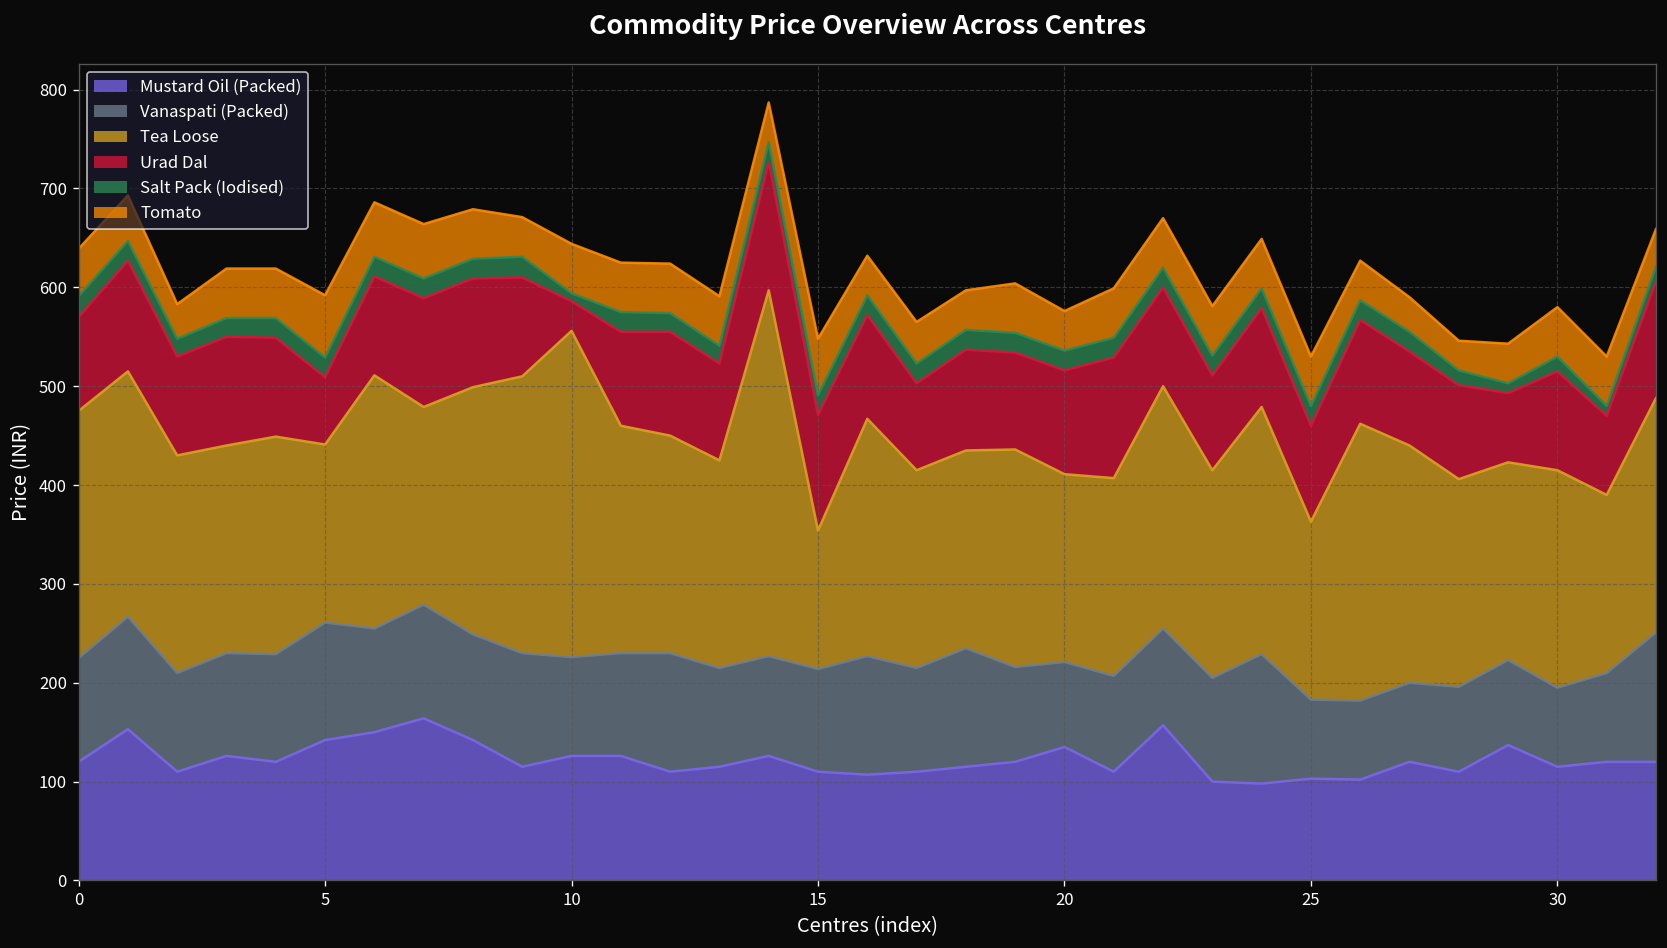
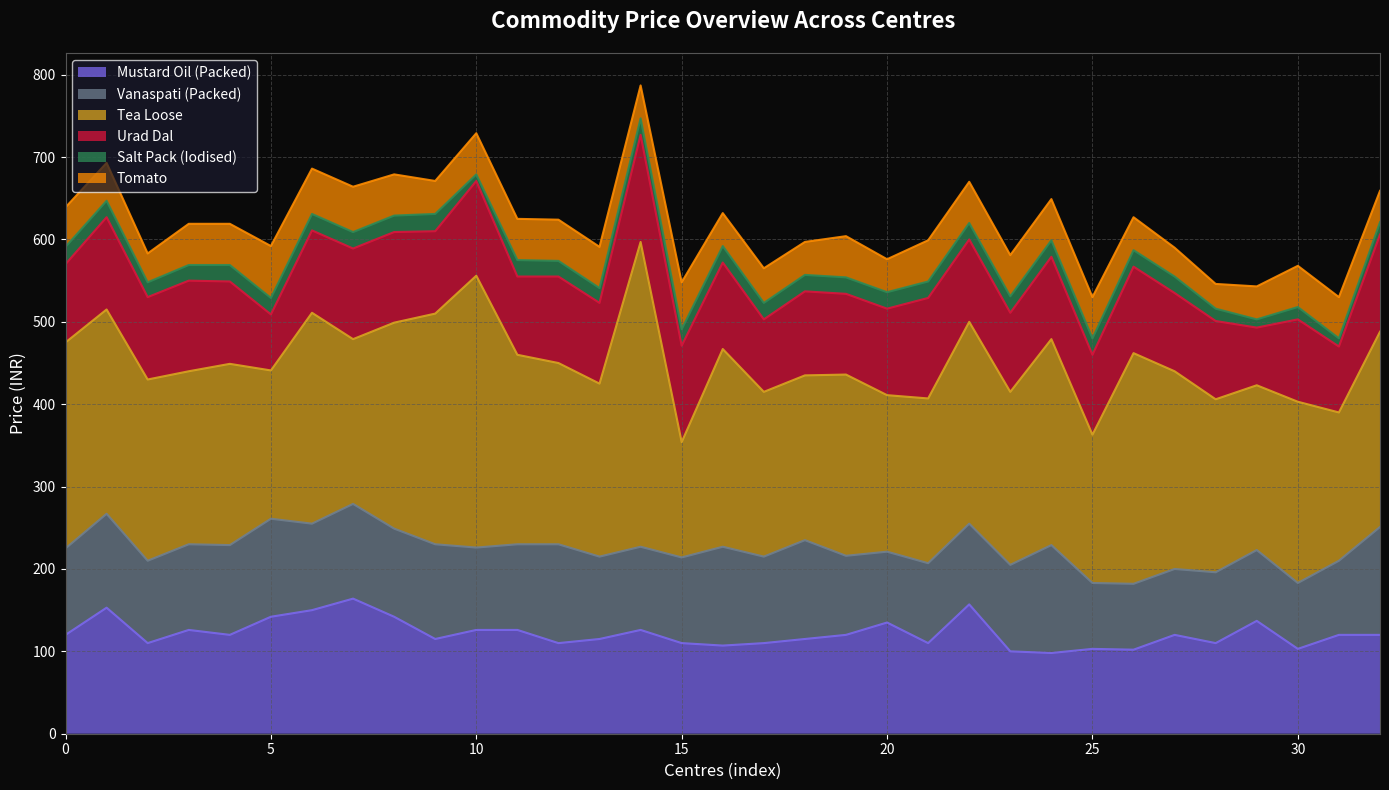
Urad Dal, 10: 30 -> 120
Mustard Oil (Packed), 30: 120 -> 100
